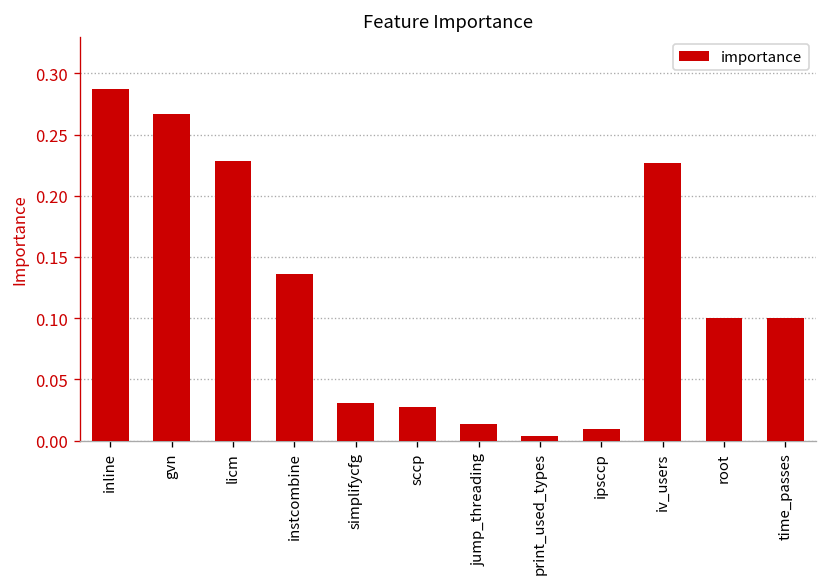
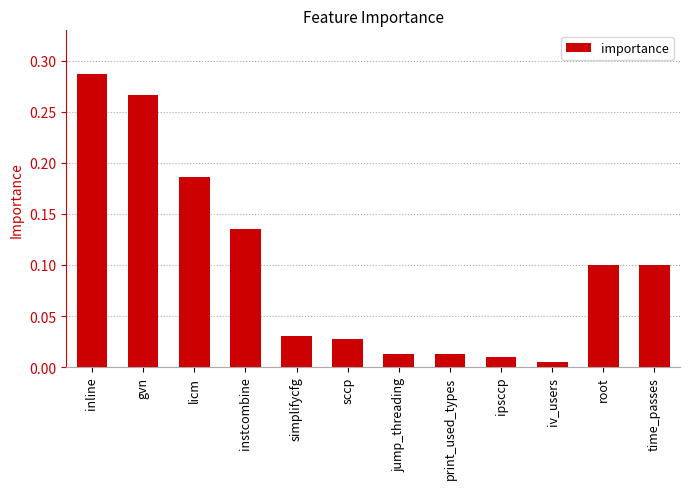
licm: 0.228 -> 0.186
print_used_types: 0.004 -> 0.012
iv_users: 0.227 -> 0.005
